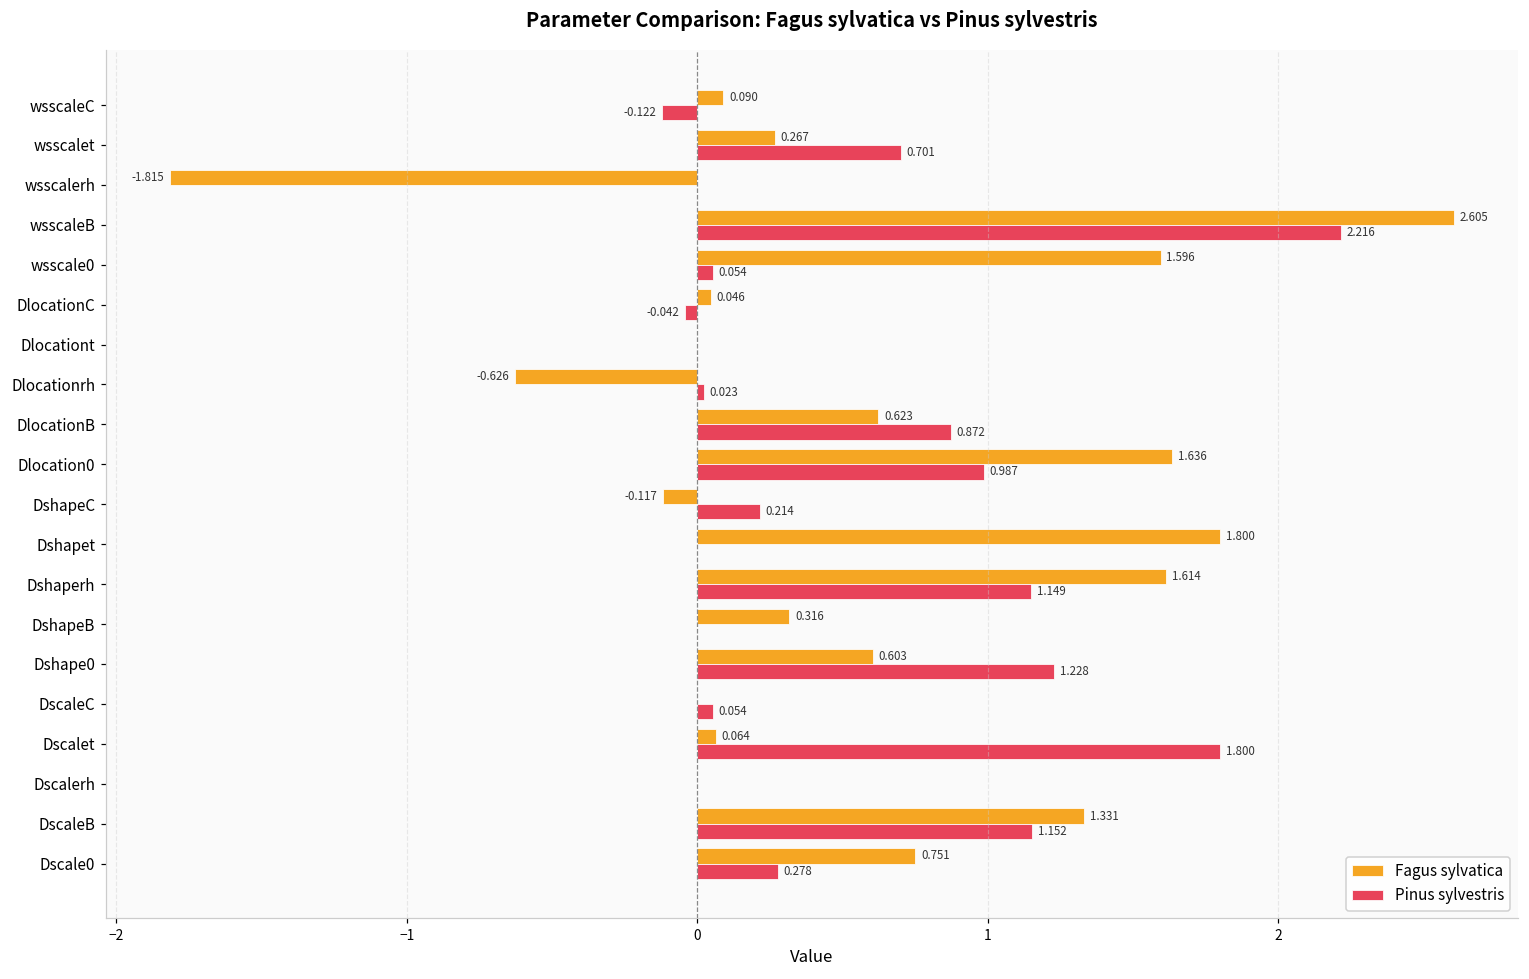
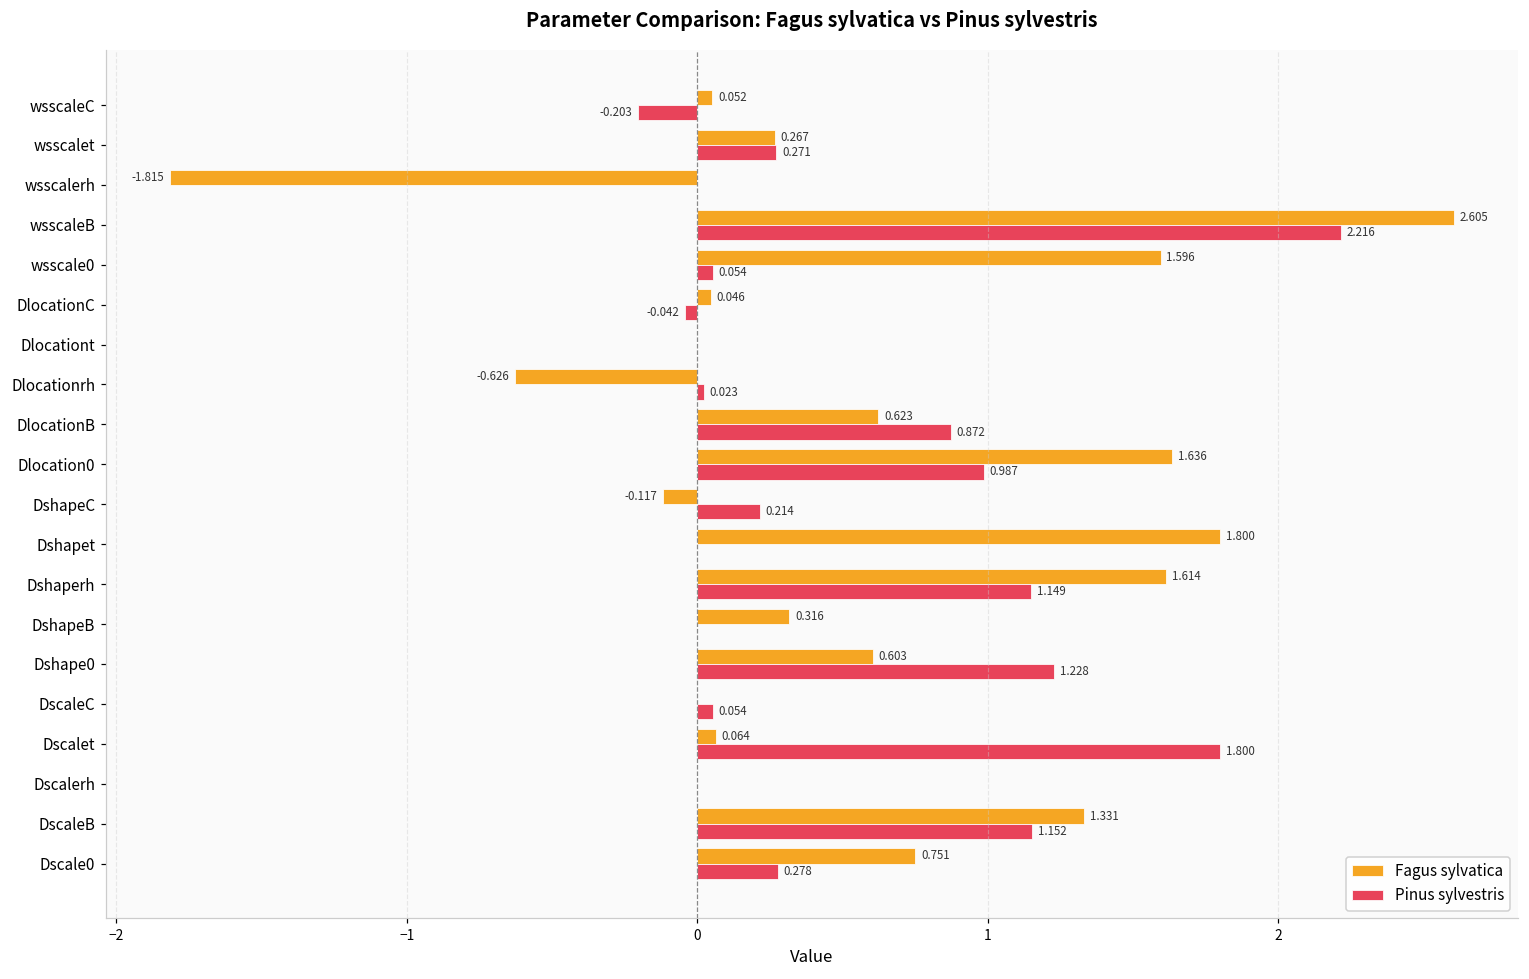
Fagus sylvatica, wsscaleC: 0.090 -> 0.052
Pinus sylvestris, wsscaleC: -0.122 -> -0.203
Pinus sylvestris, wsscalet: 0.701 -> 0.271
